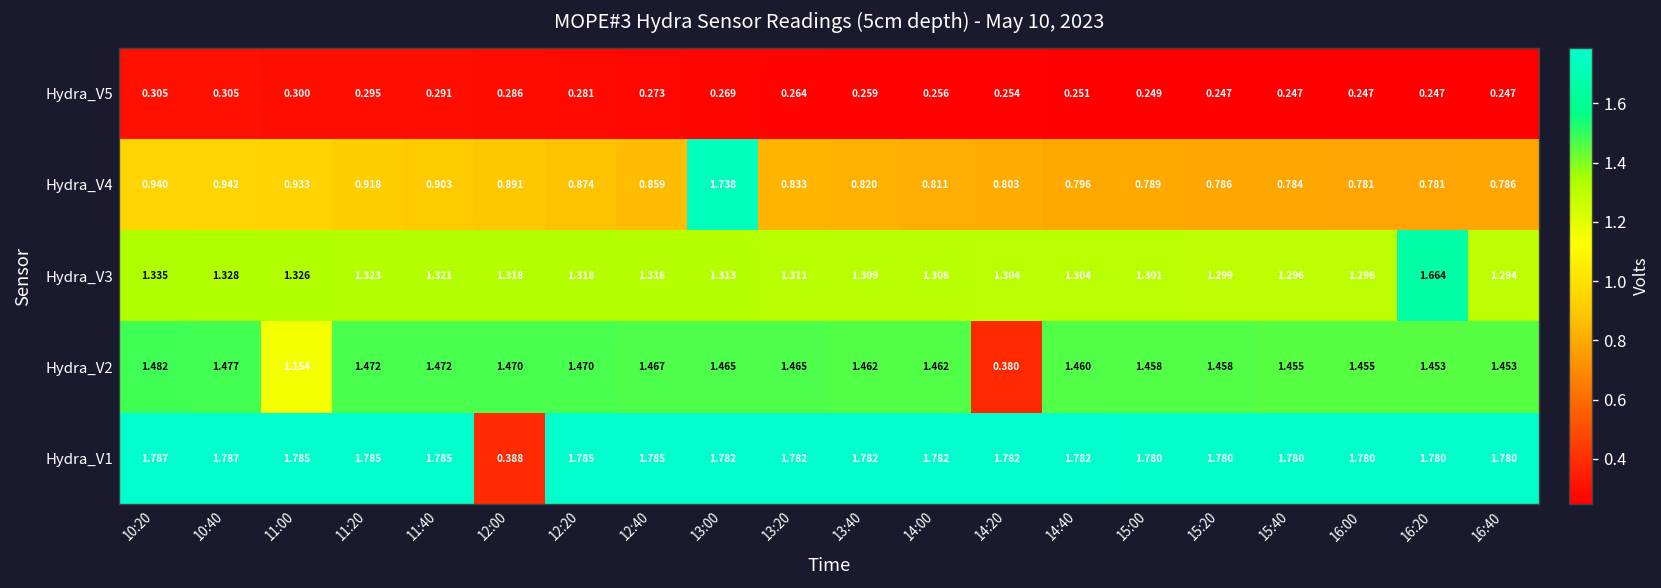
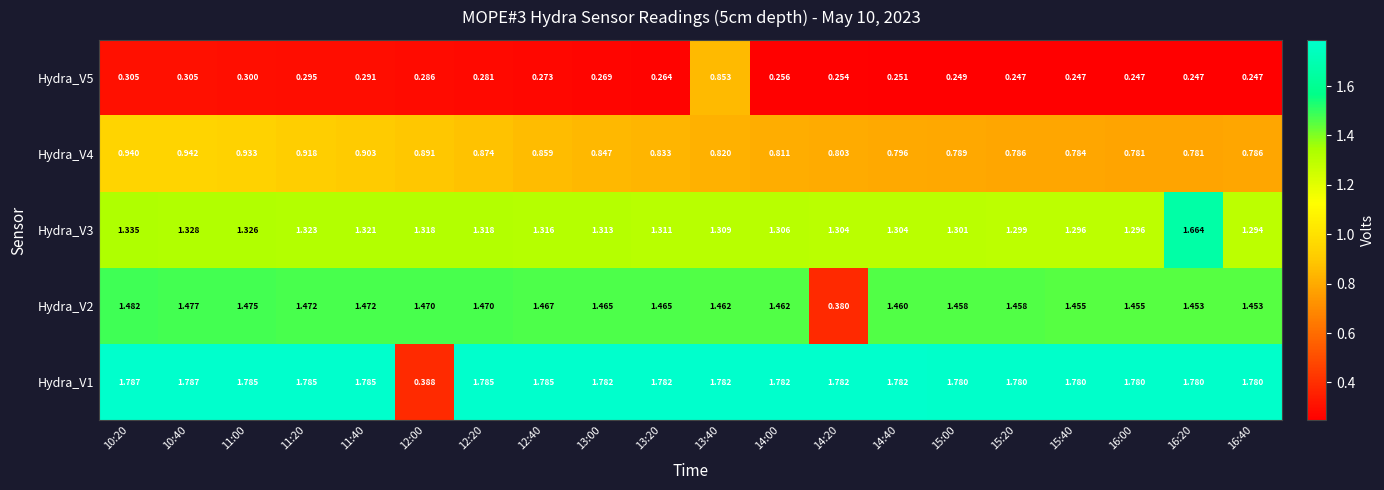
Hydra_V5, 13:40: 0.259 -> 0.853
Hydra_V4, 13:00: 1.738 -> 0.847
Hydra_V2, 11:00: 1.154 -> 1.475
